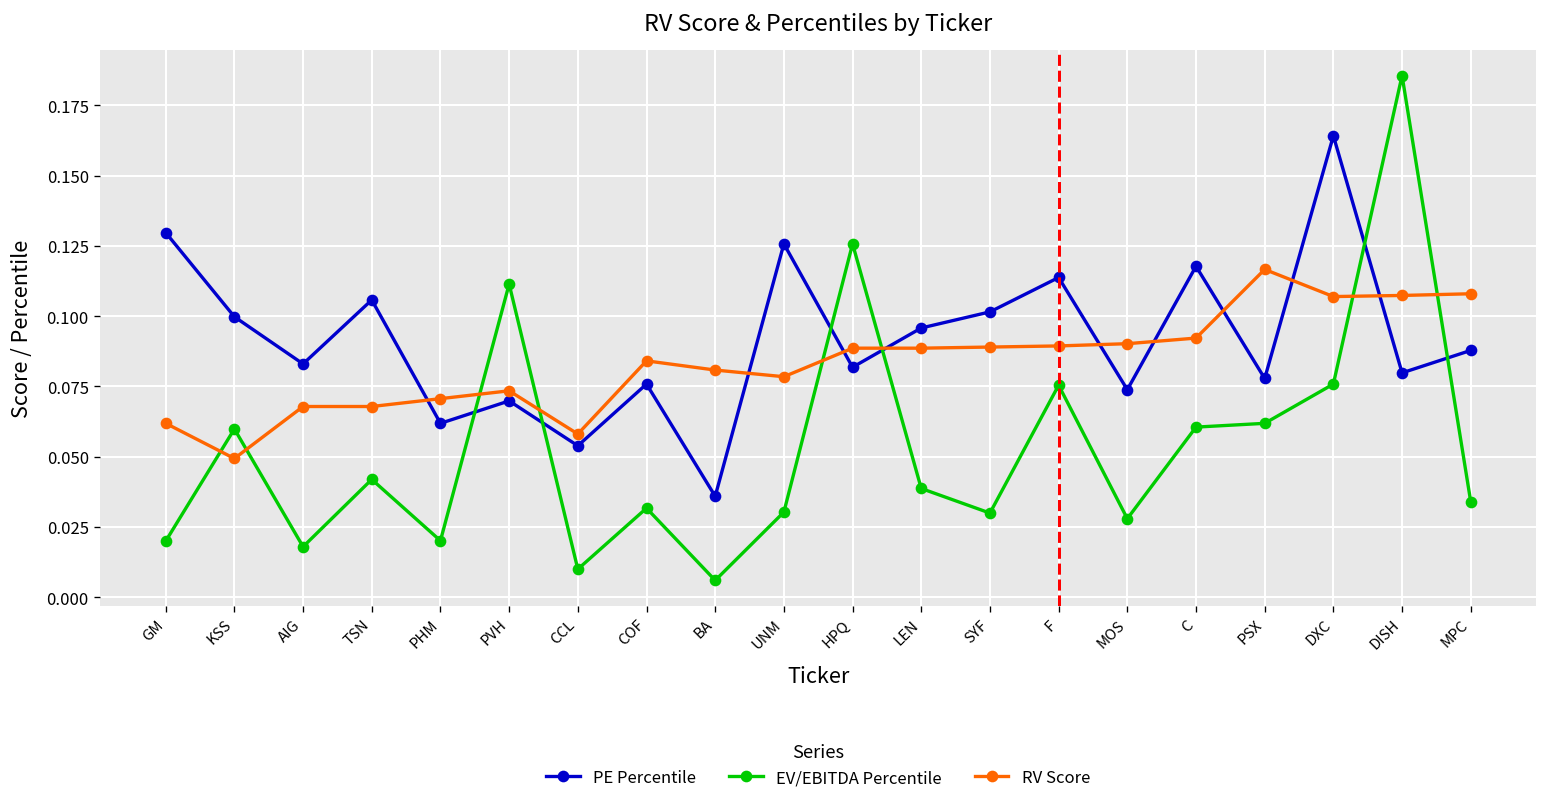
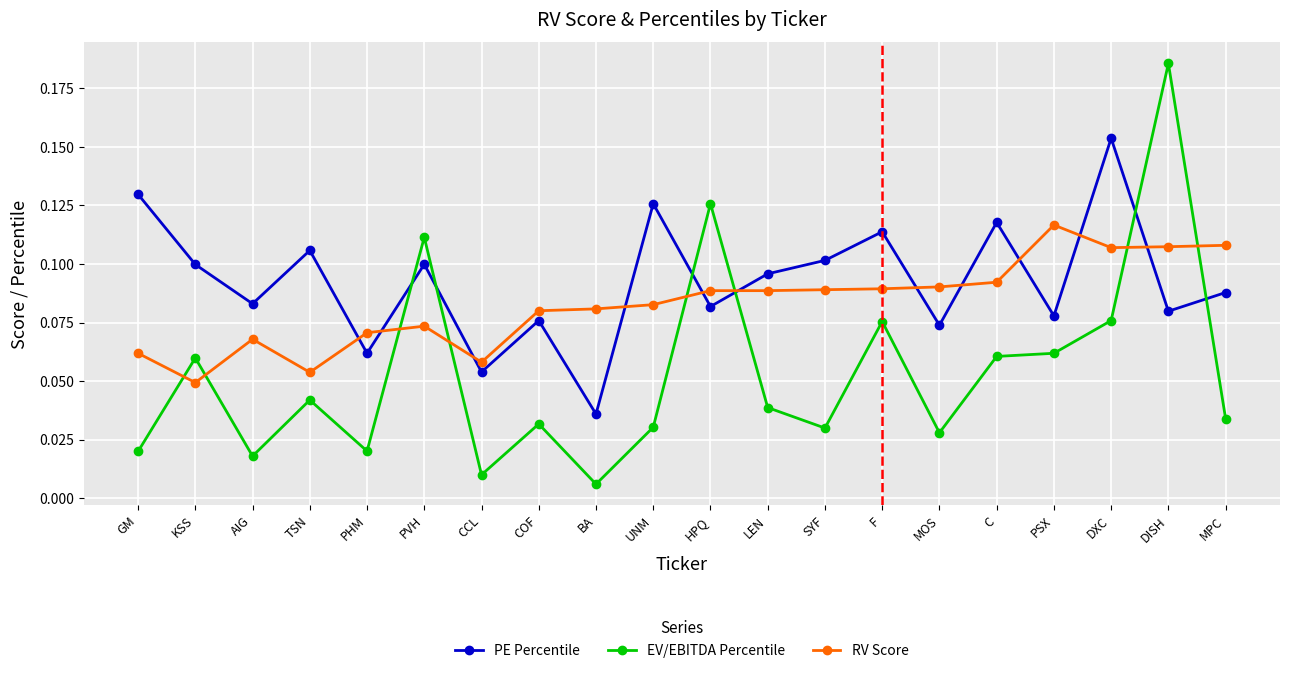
RV Score, TSN: 0.068 -> 0.054
PE Percentile, PVH: 0.070 -> 0.100
RV Score, COF: 0.084 -> 0.080
RV Score, UNM: 0.078 -> 0.083
PE Percentile, DXC: 0.164 -> 0.154
